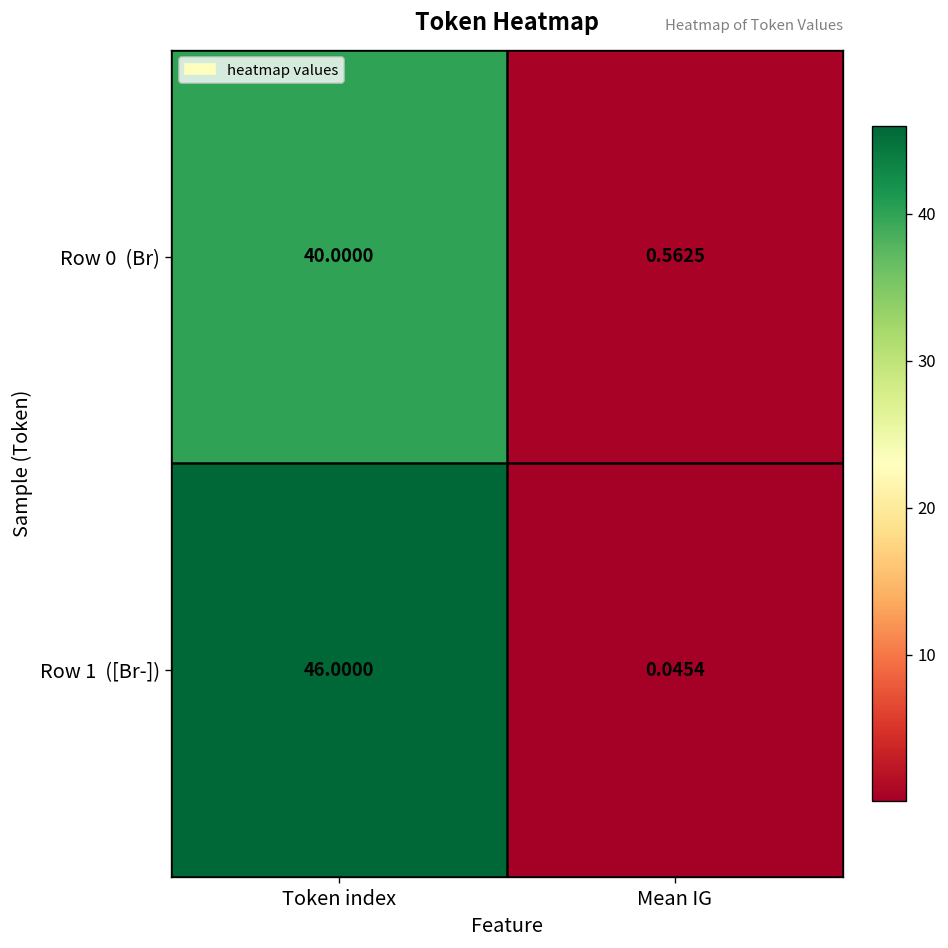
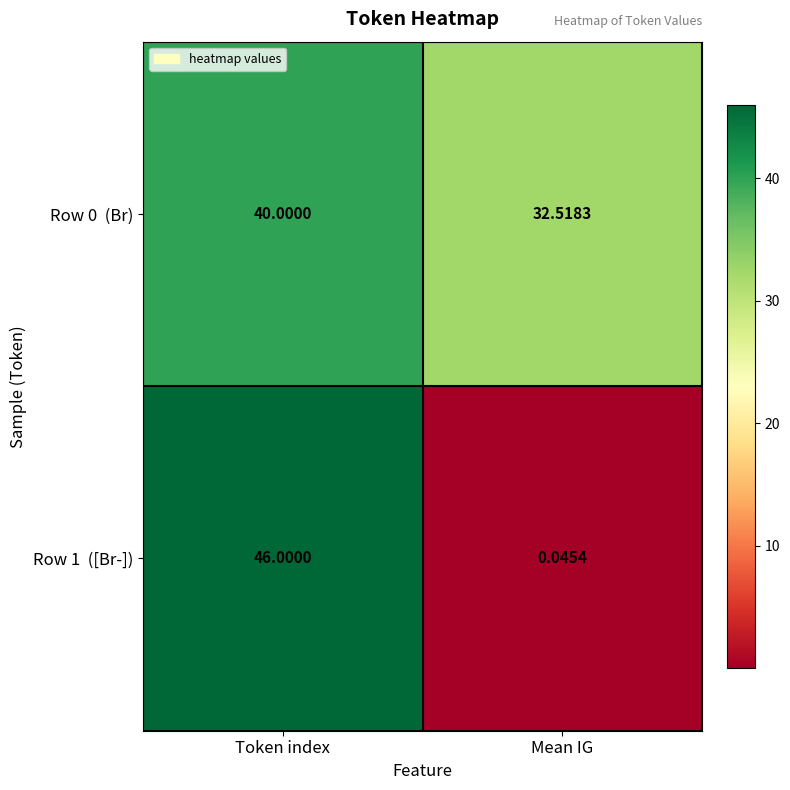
Row 0 (Br), Mean IG: 0.5625 -> 32.5183
